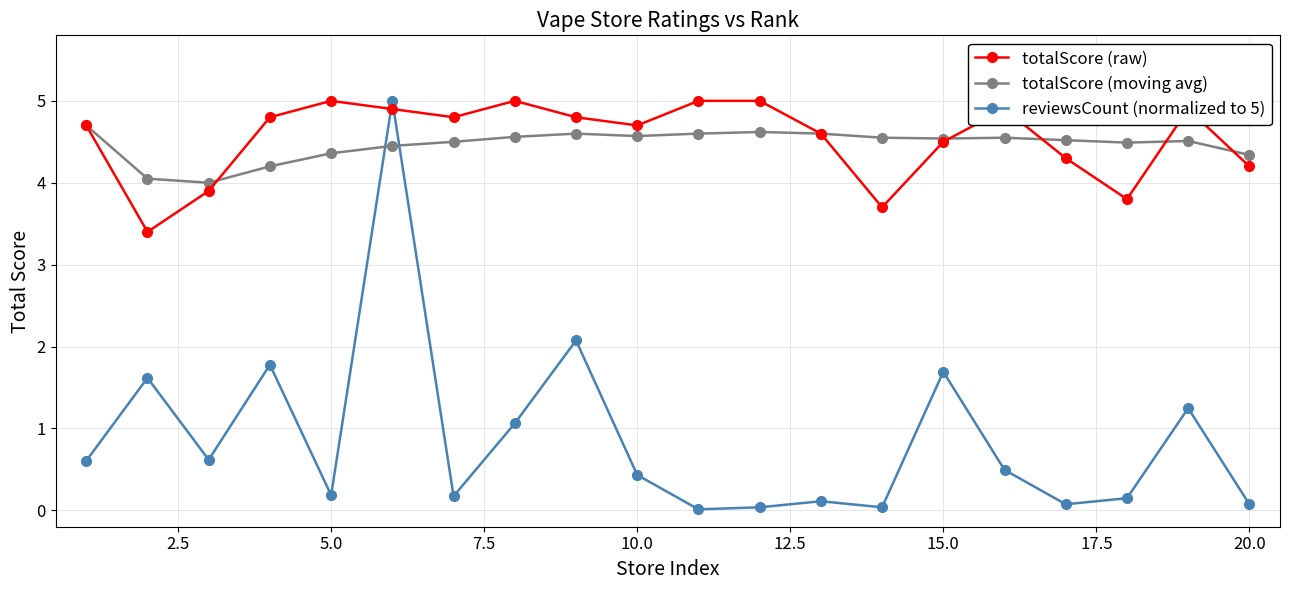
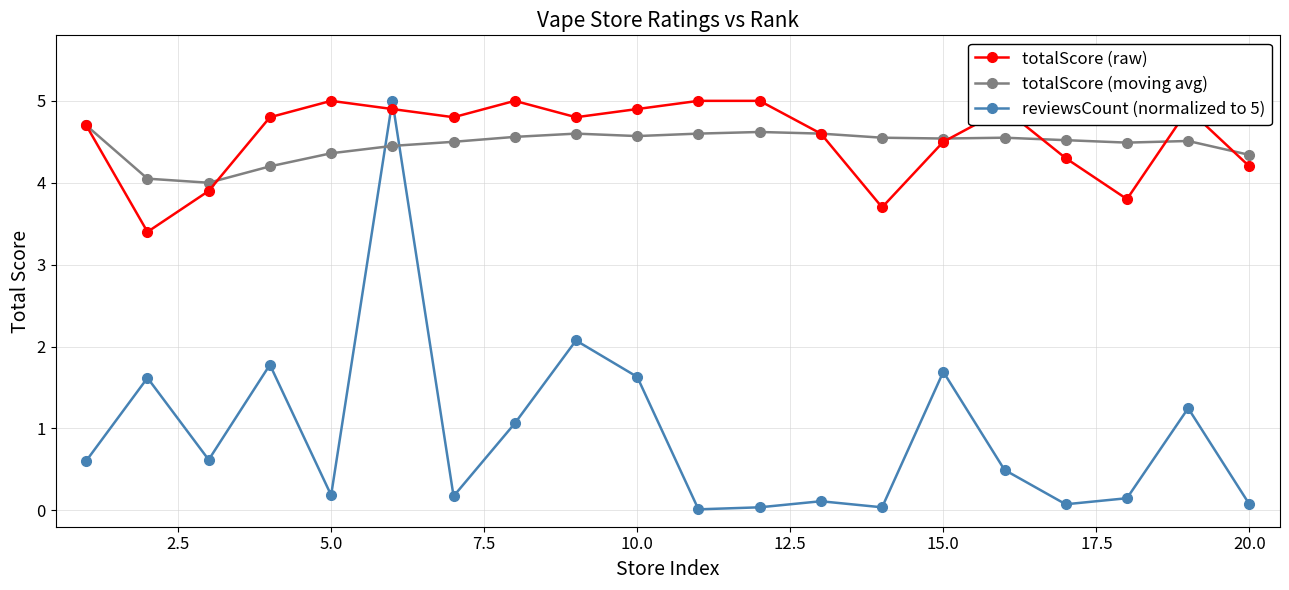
totalScore (raw), 10.0: 4.7 -> 4.9
reviewsCount (normalized to 5), 10.0: 0.4 -> 1.6
